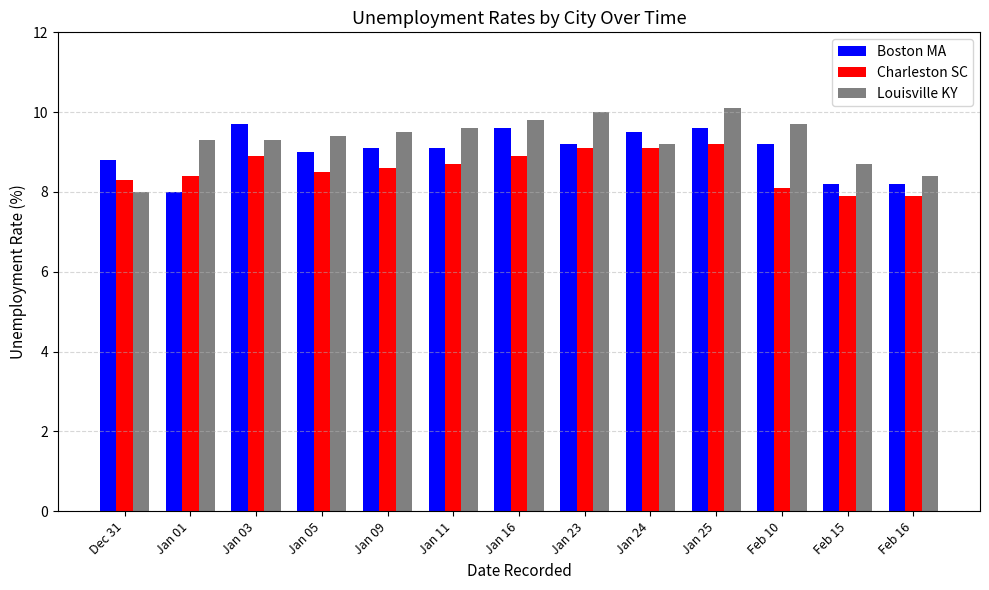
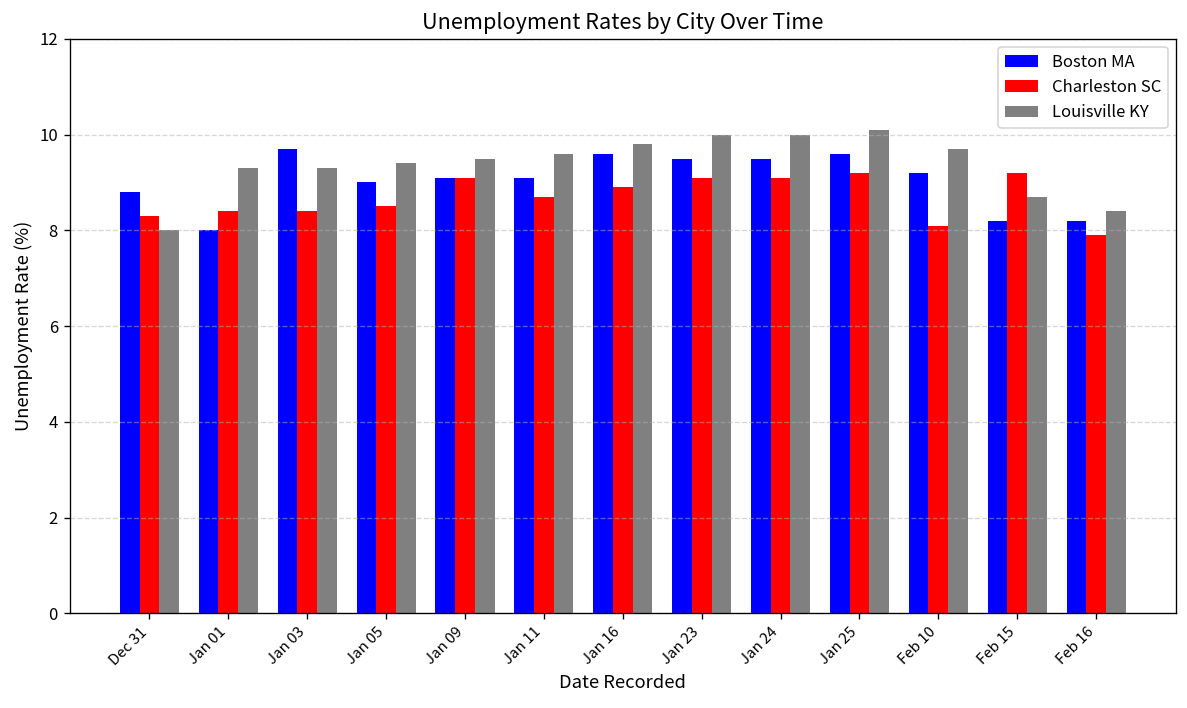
Charleston SC, Jan 03: 8.9 -> 8.4
Charleston SC, Jan 09: 8.6 -> 9.1
Boston MA, Jan 23: 9.2 -> 9.5
Louisville KY, Jan 24: 9.2 -> 10.0
Charleston SC, Feb 15: 7.9 -> 9.2
